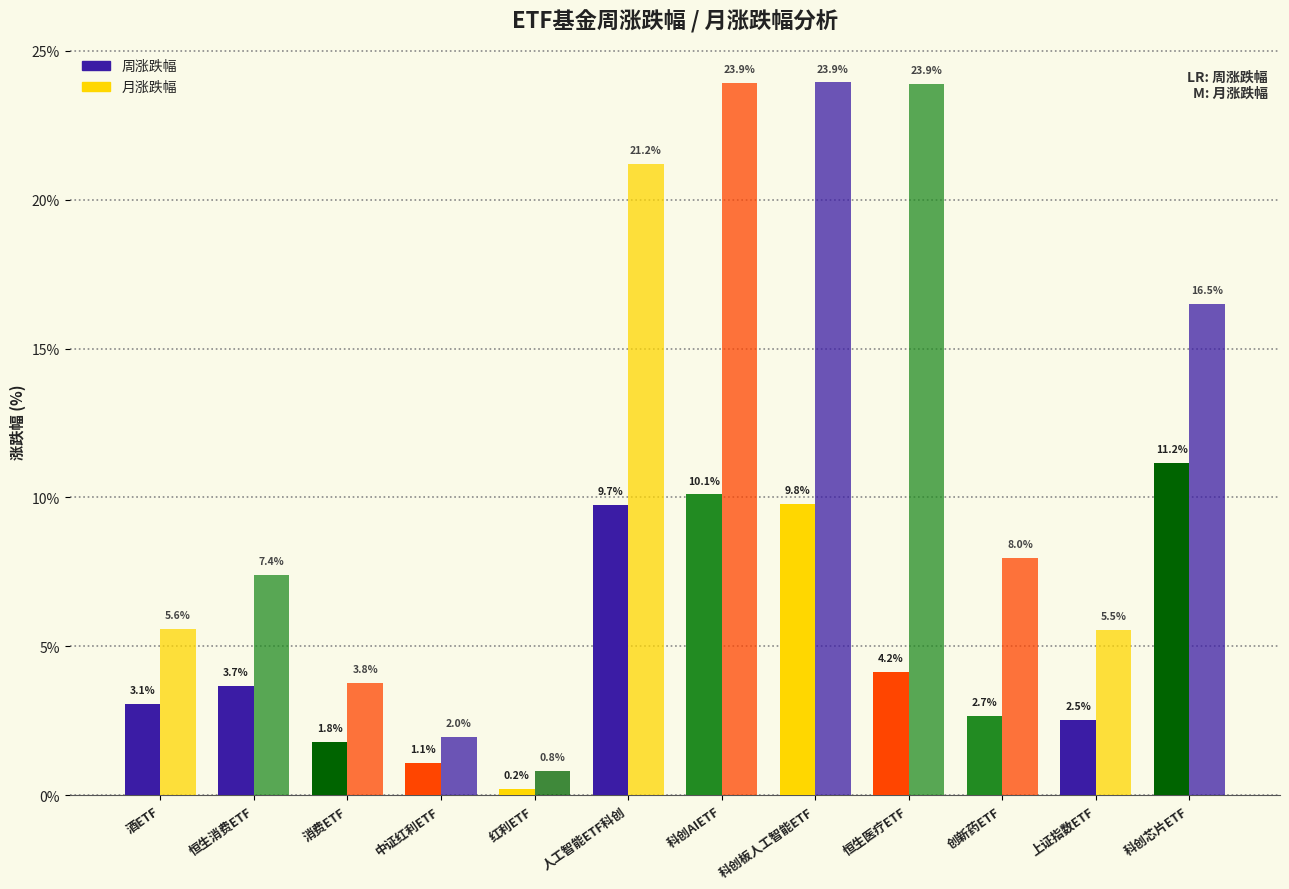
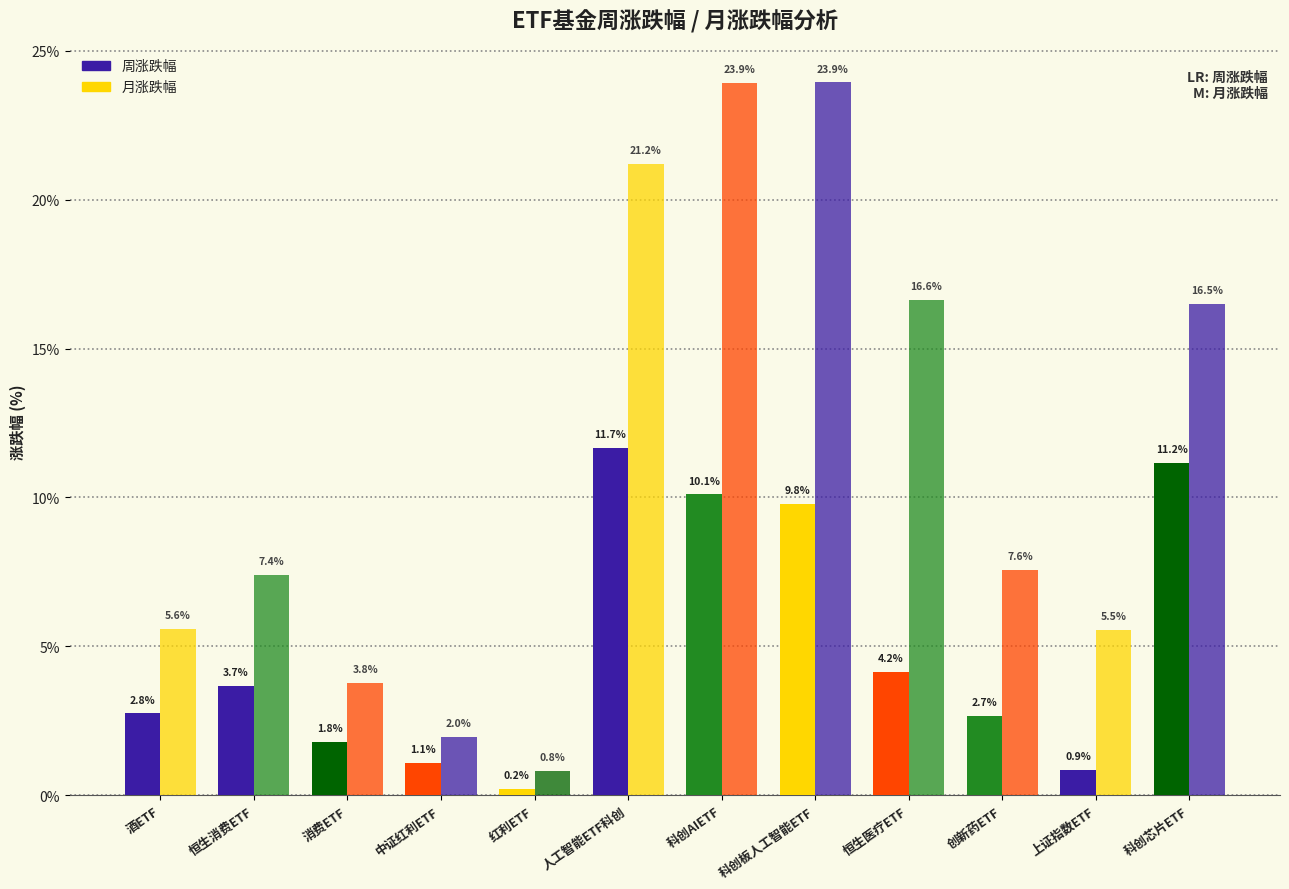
周涨跌幅, 酒ETF: 3.1% -> 2.8%
周涨跌幅, 人工智能ETF科创: 9.7% -> 11.7%
月涨跌幅, 恒生医疗ETF: 23.9% -> 16.6%
月涨跌幅, 创新药ETF: 8.0% -> 7.6%
周涨跌幅, 上证指数ETF: 2.5% -> 0.9%
